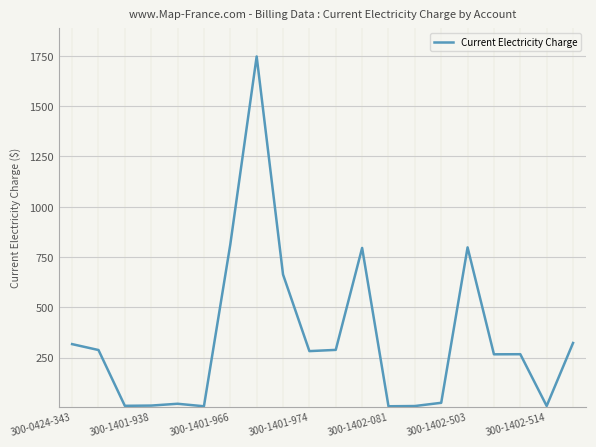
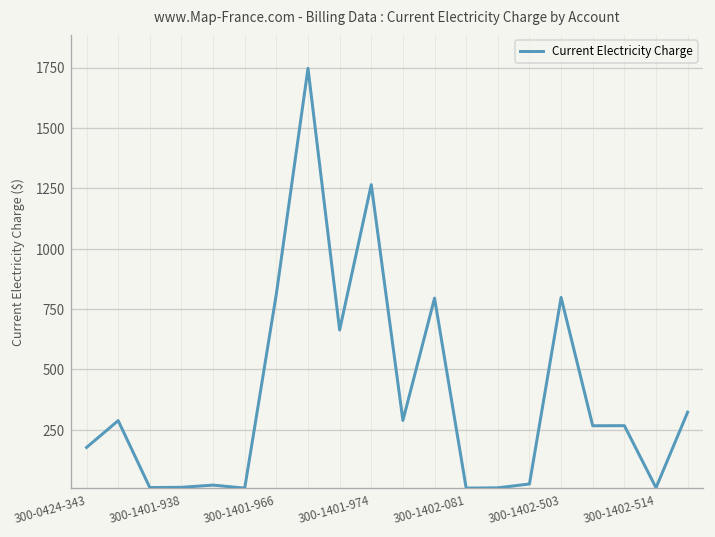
300-0424-343: 320 -> 180
300-1401-974: 280 -> 1270
